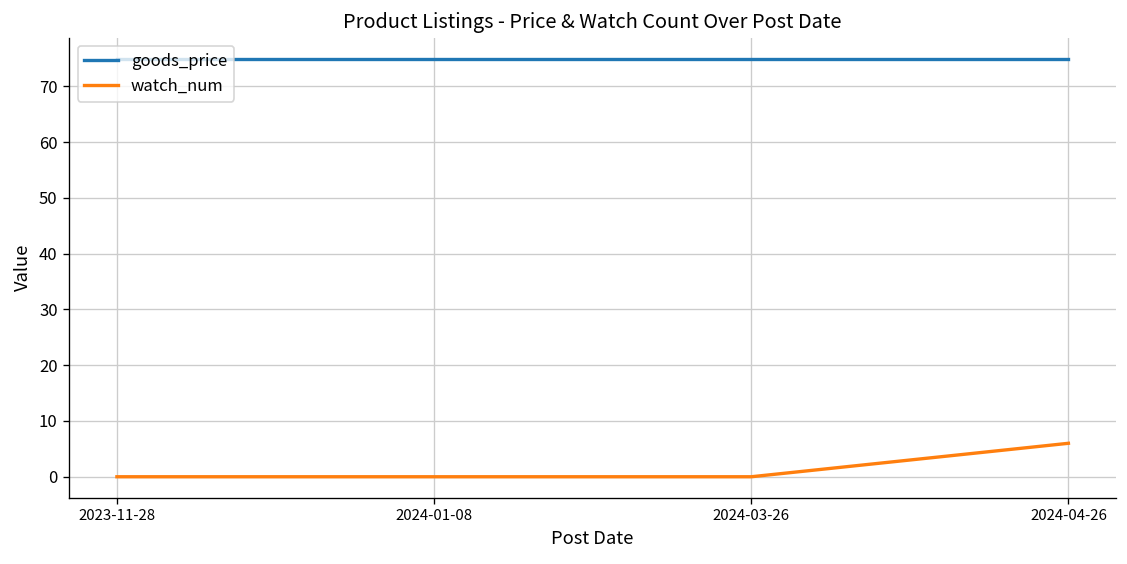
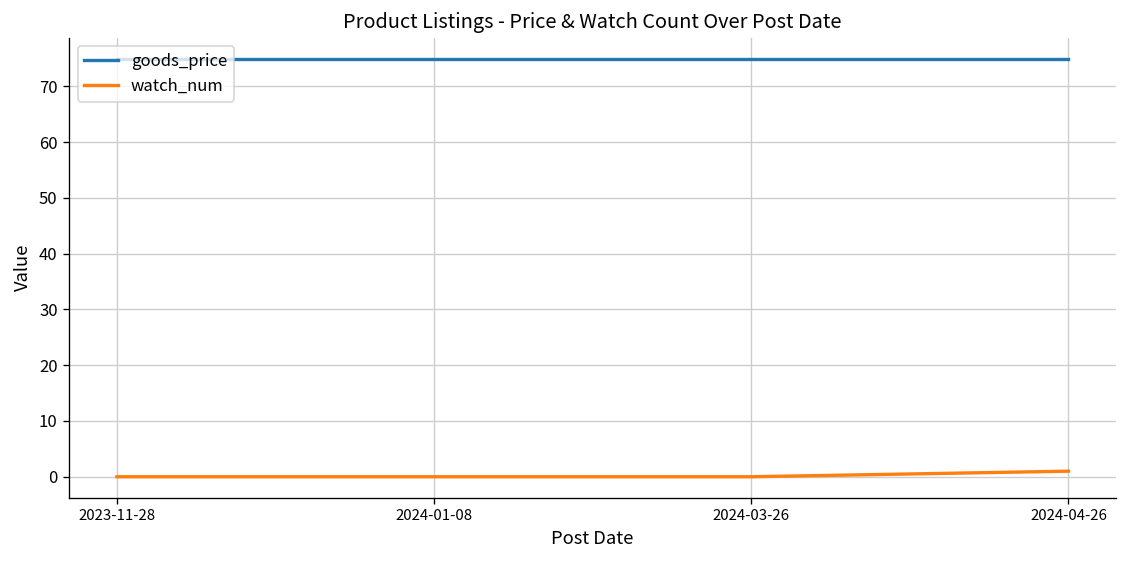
watch_num, 2024-04-26: 6 -> 1
